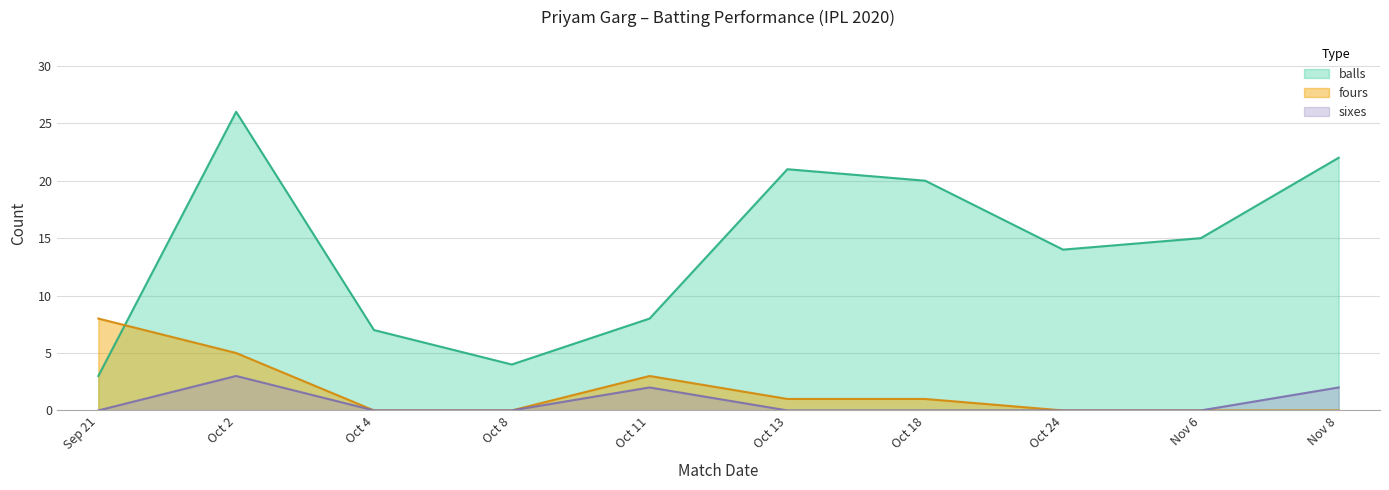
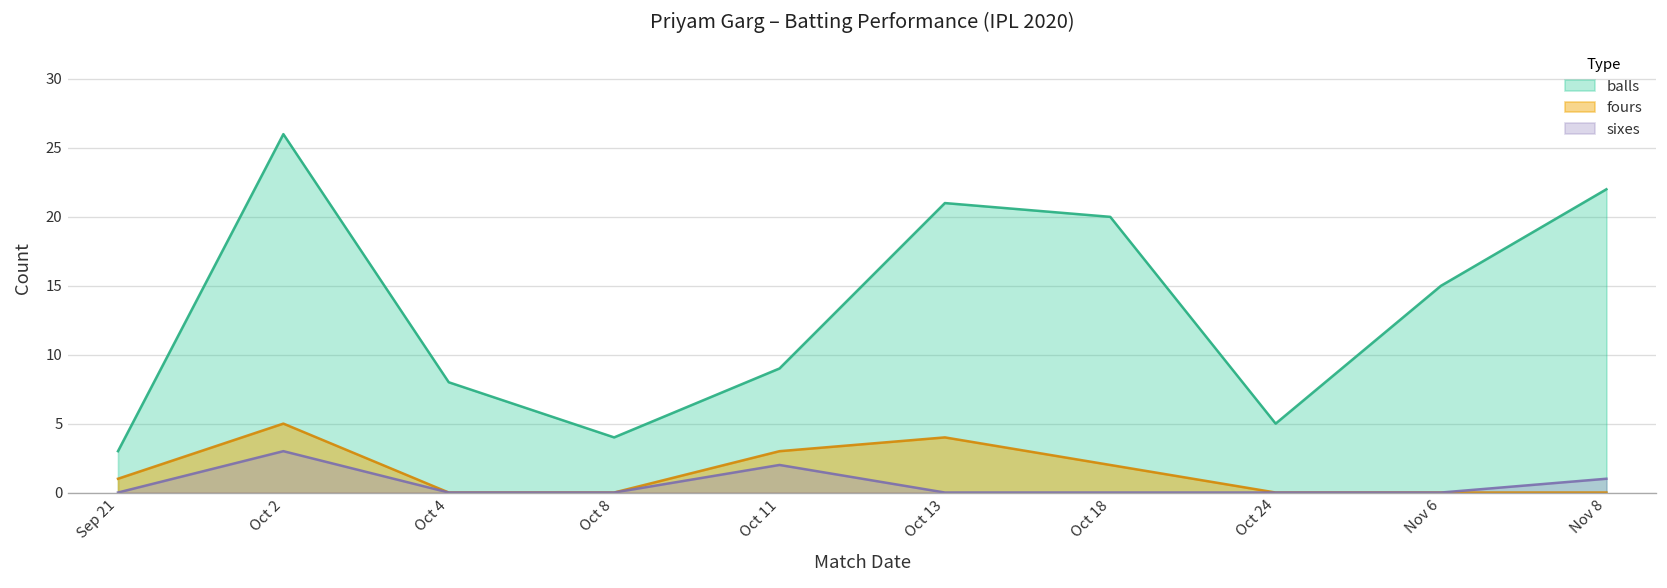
fours, Sep 21: 8 -> 1
balls, Oct 4: 7 -> 8
balls, Oct 11: 8 -> 9
fours, Oct 13: 1 -> 4
fours, Oct 18: 1 -> 2
balls, Oct 24: 14 -> 5
sixes, Nov 8: 2 -> 1
